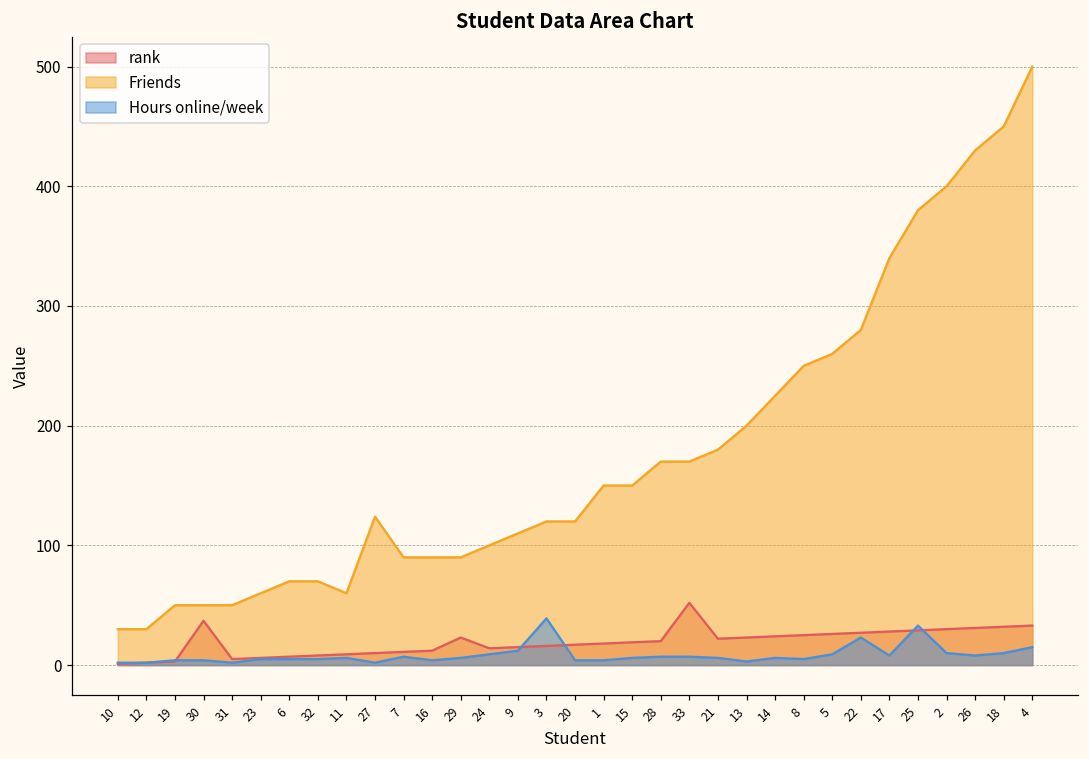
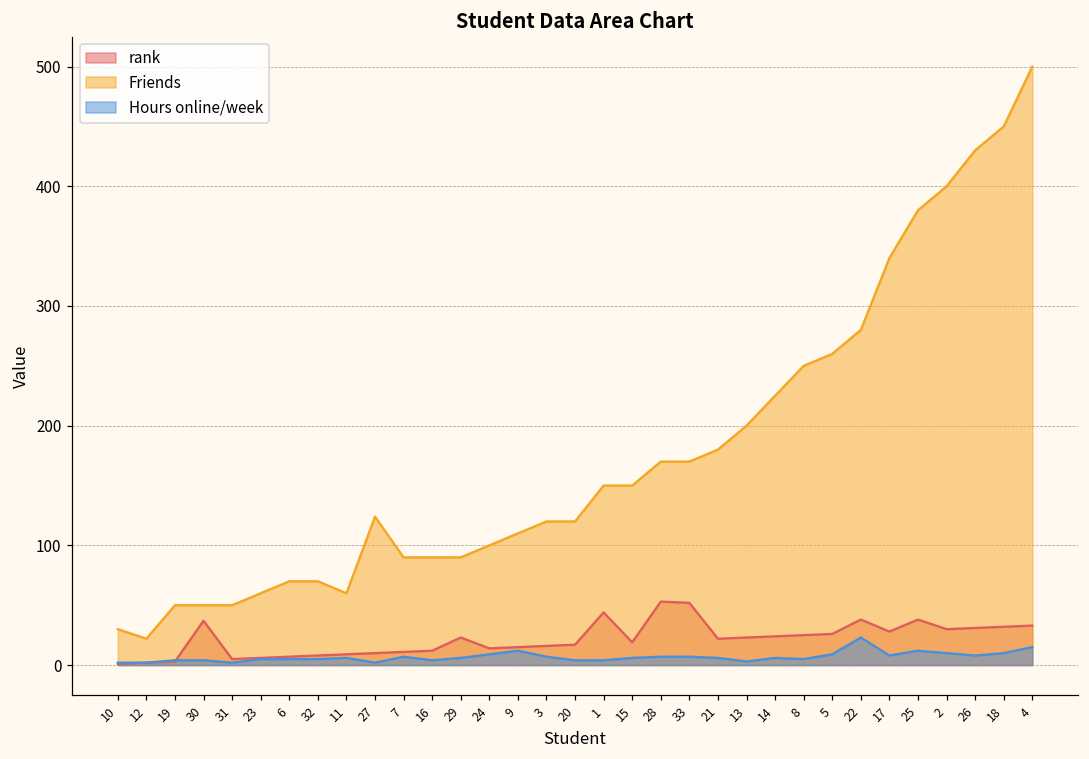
Friends, 12: 30 -> 22
Hours online/week, 3: 39 -> 7
rank, 1: 18 -> 44
rank, 28: 20 -> 53
rank, 22: 27 -> 38
rank, 25: 29 -> 38
Hours online/week, 25: 33 -> 12
